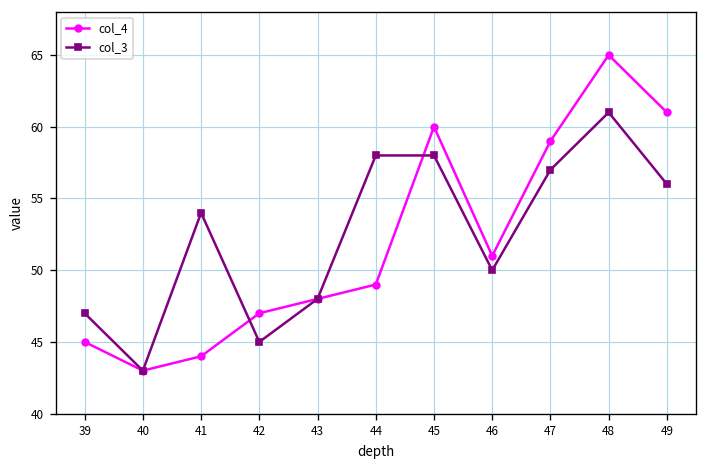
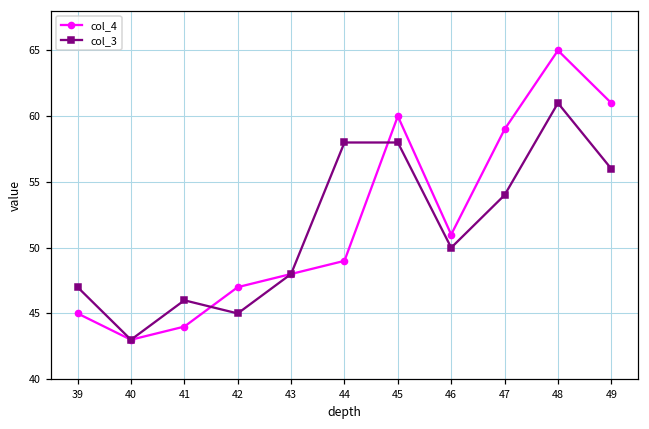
col_3, 41: 54 -> 46
col_3, 47: 57 -> 54
